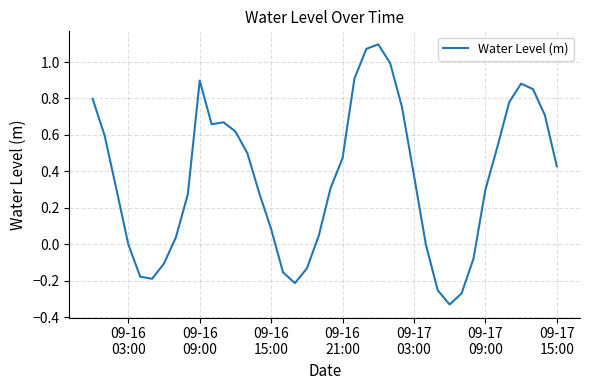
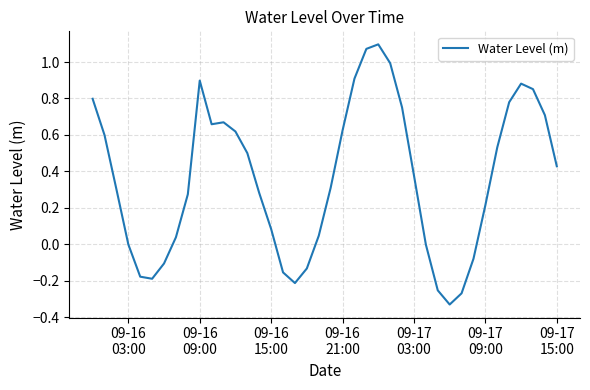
09-16 21:00: 0.47 -> 0.62
09-17 09:00: 0.30 -> 0.21
